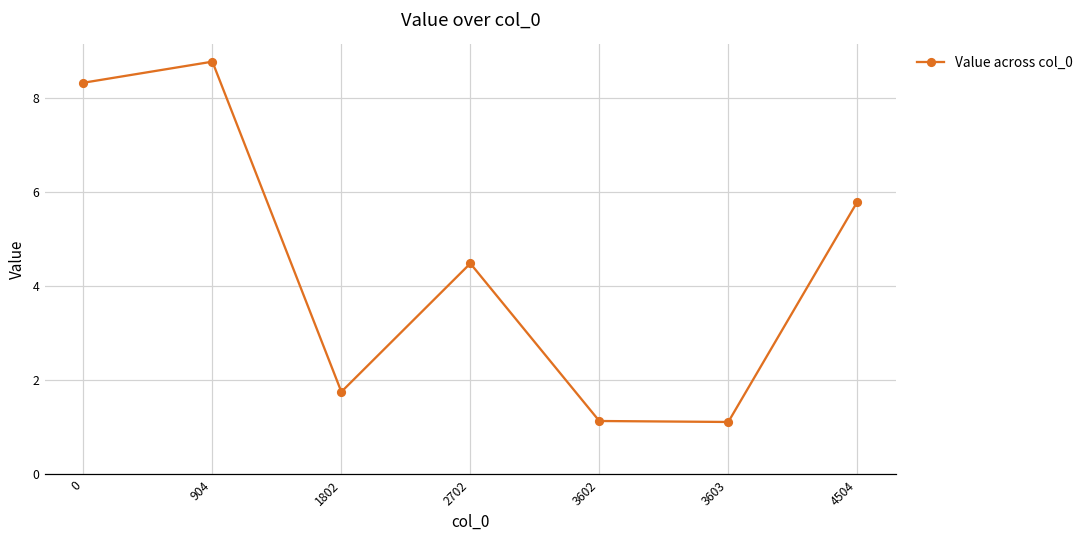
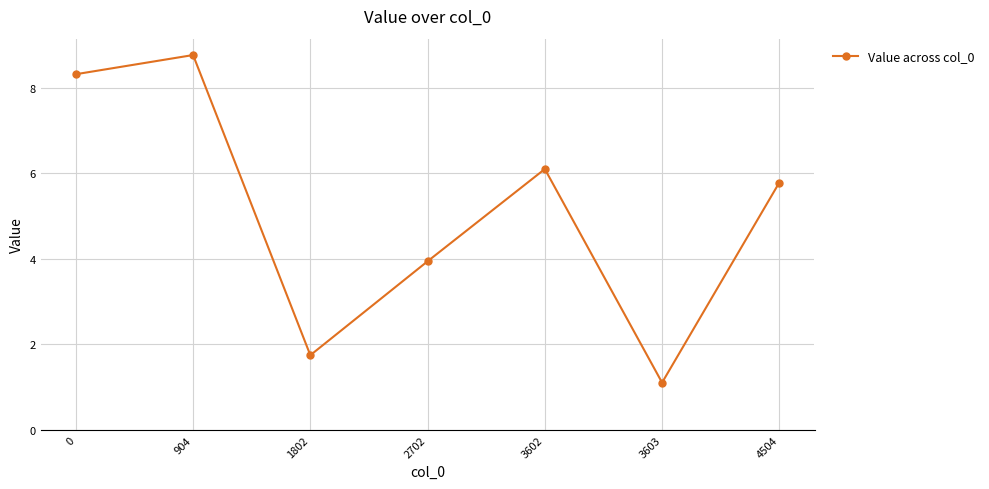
2702: 4.5 -> 3.9
3602: 1.1 -> 6.1
